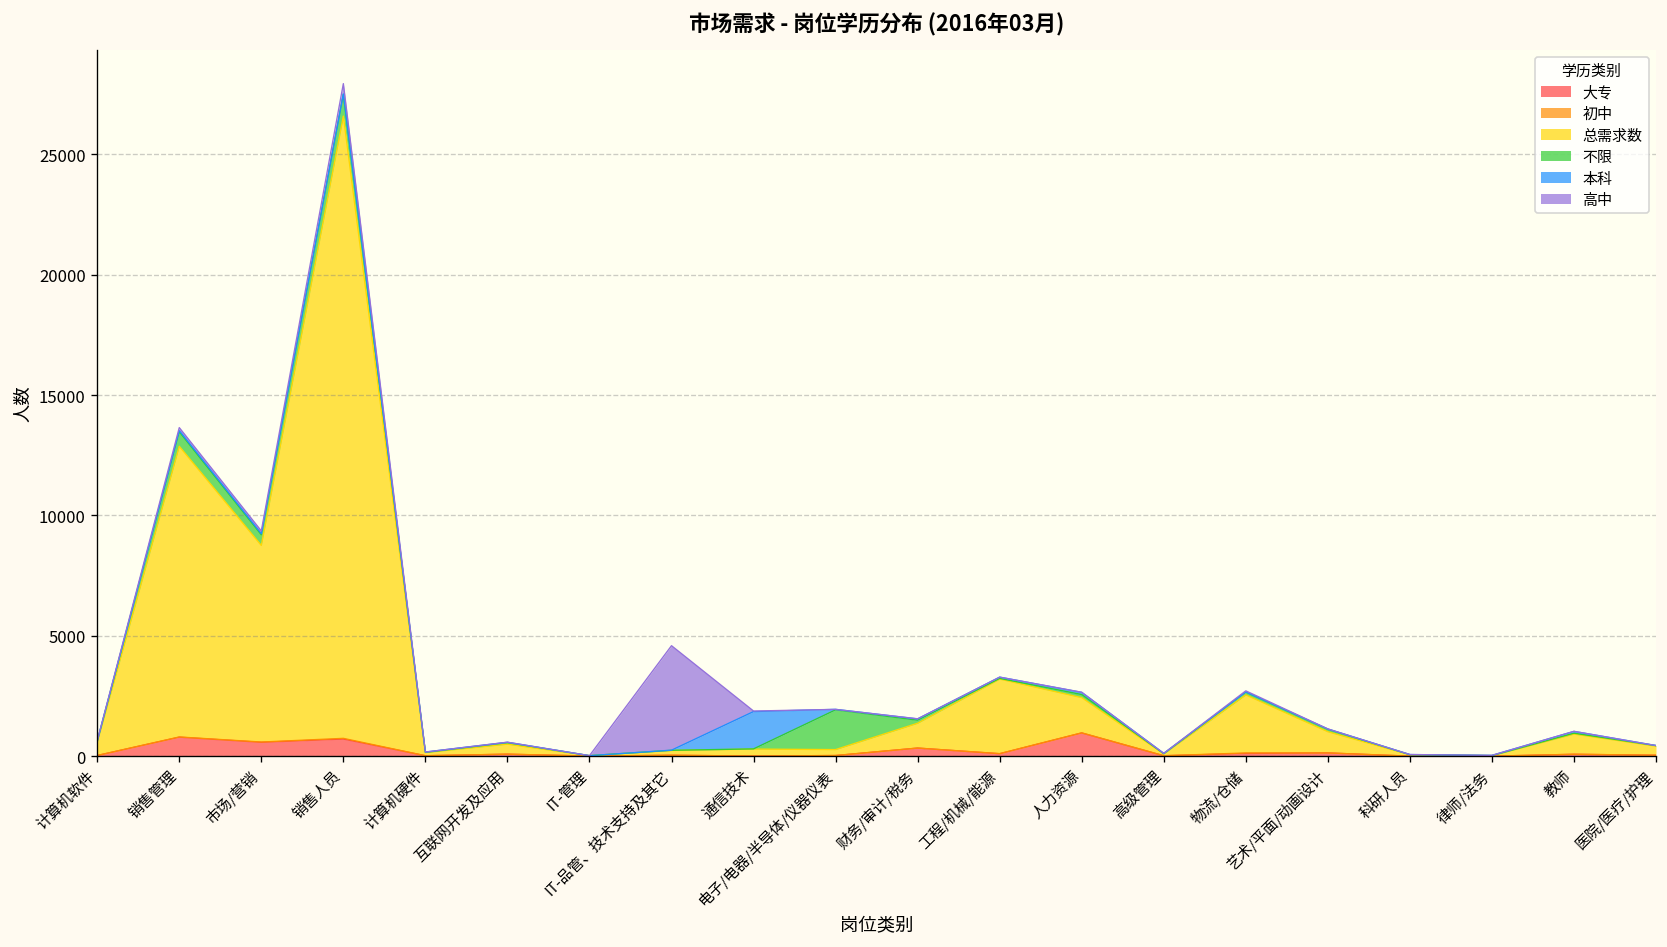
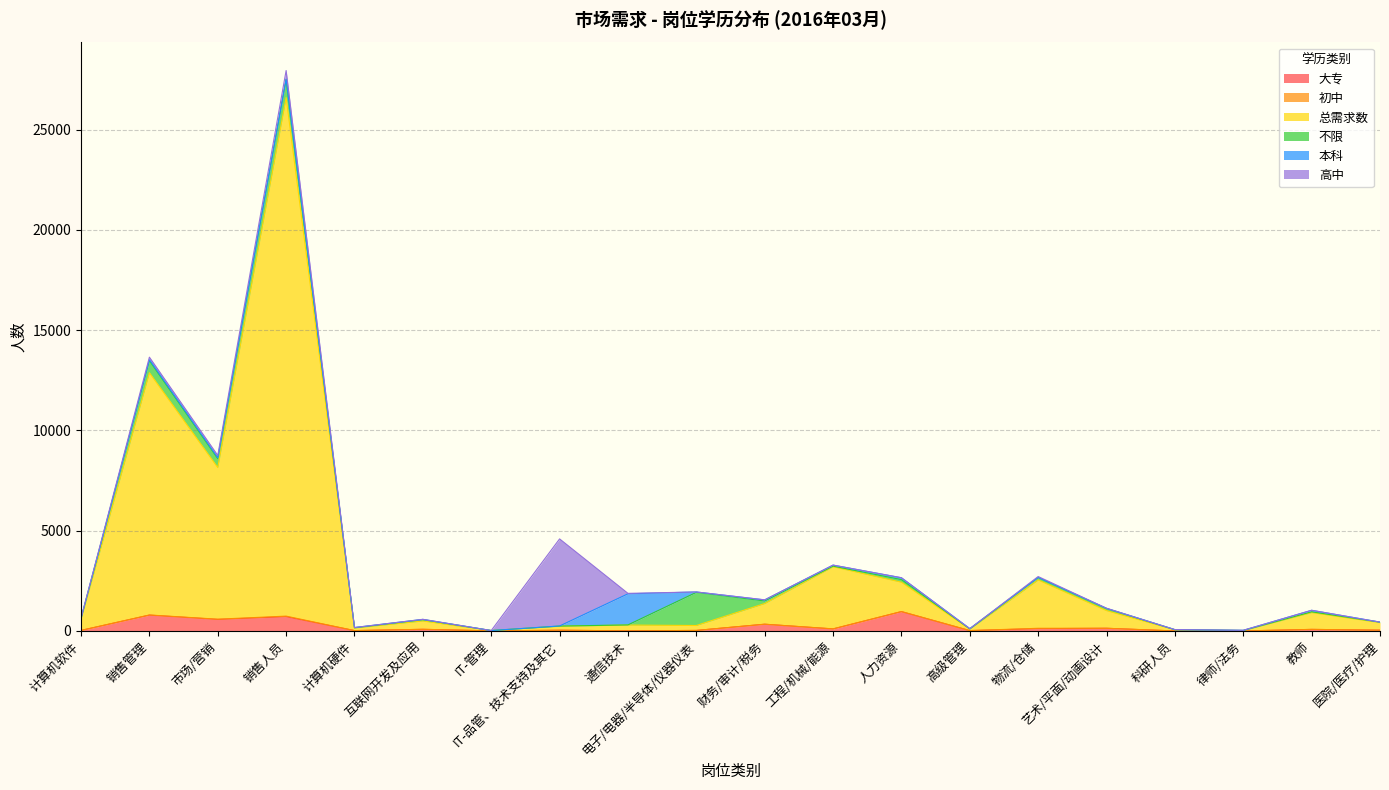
总需求数, 市场/营销: 8200 -> 7600
